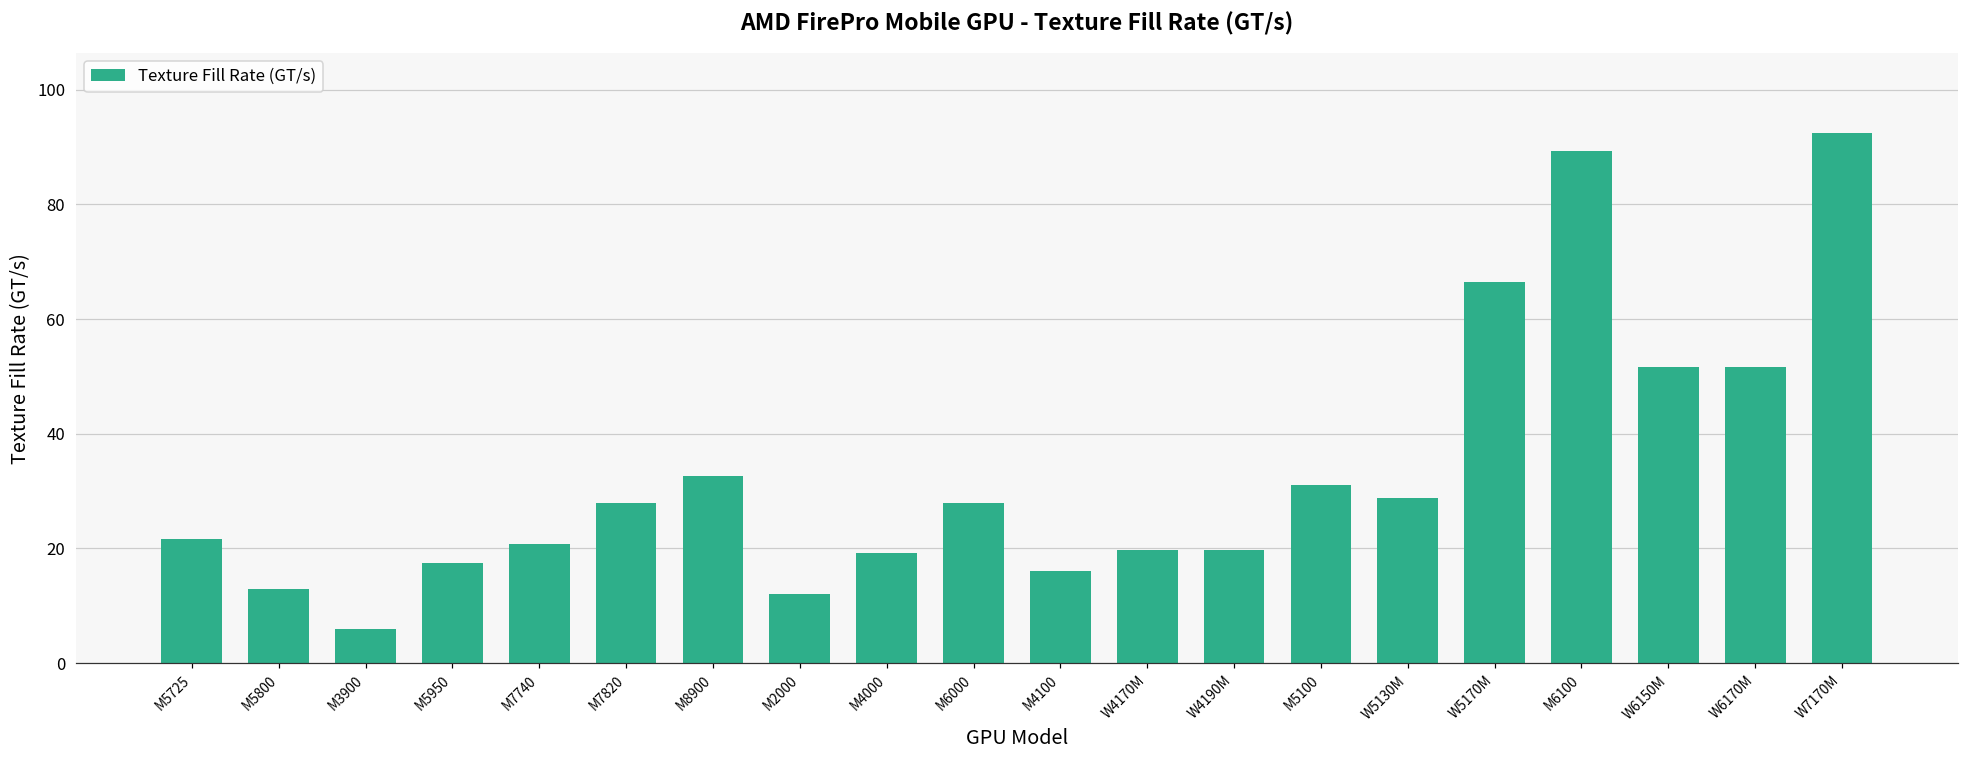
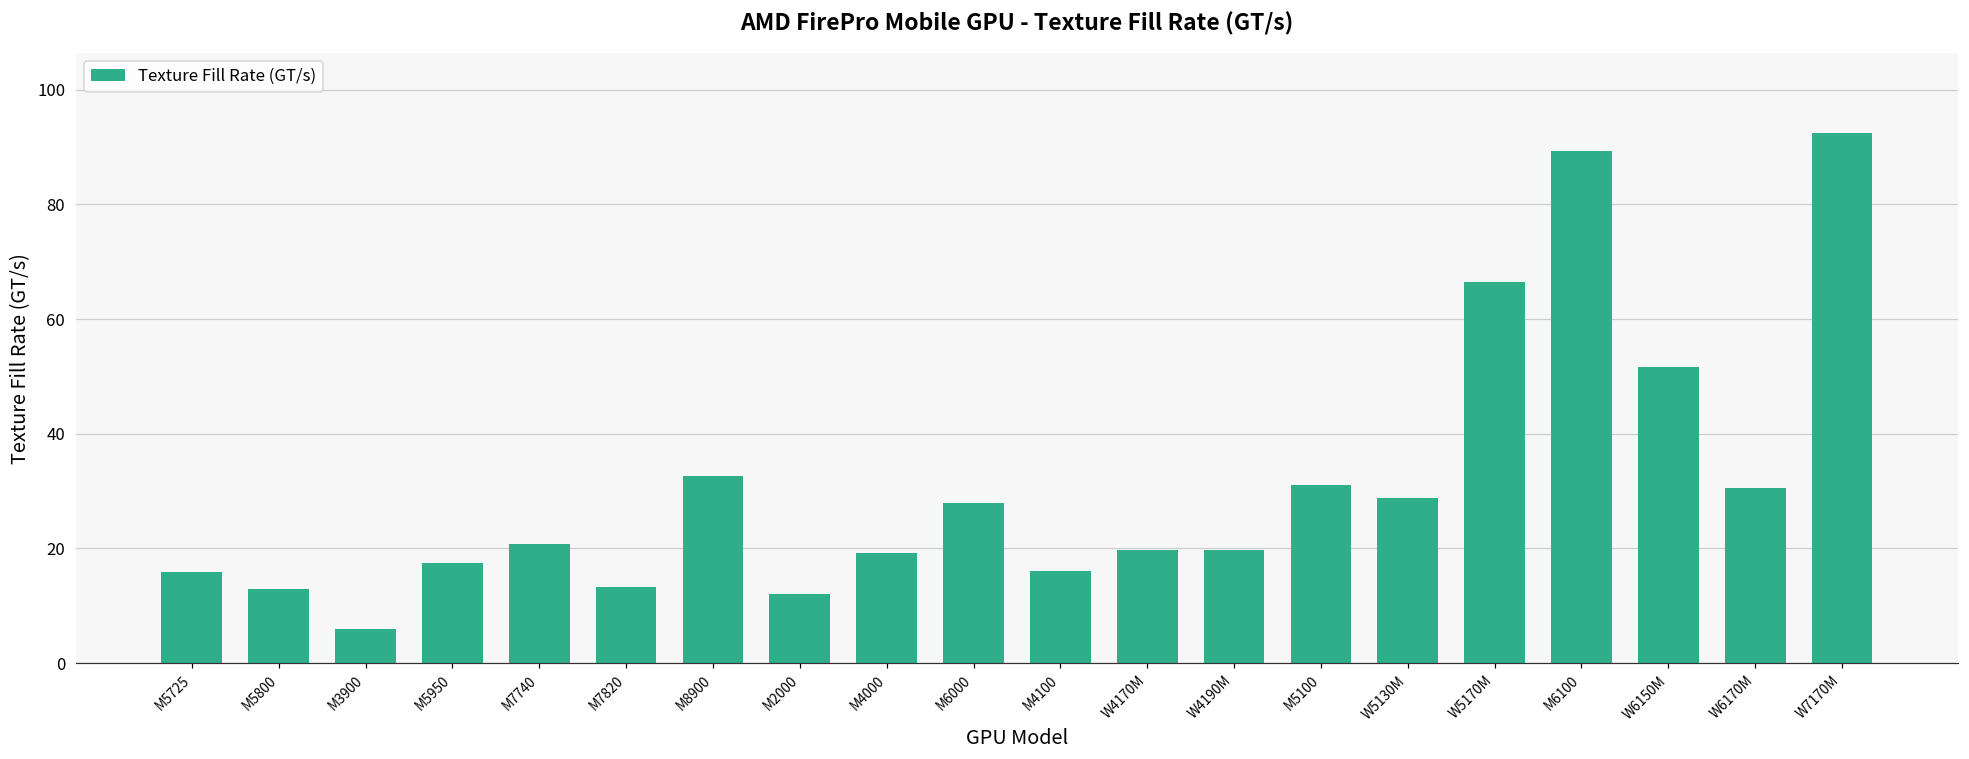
M5725: 22 -> 16
M7820: 28 -> 13
W6170M: 52 -> 31
